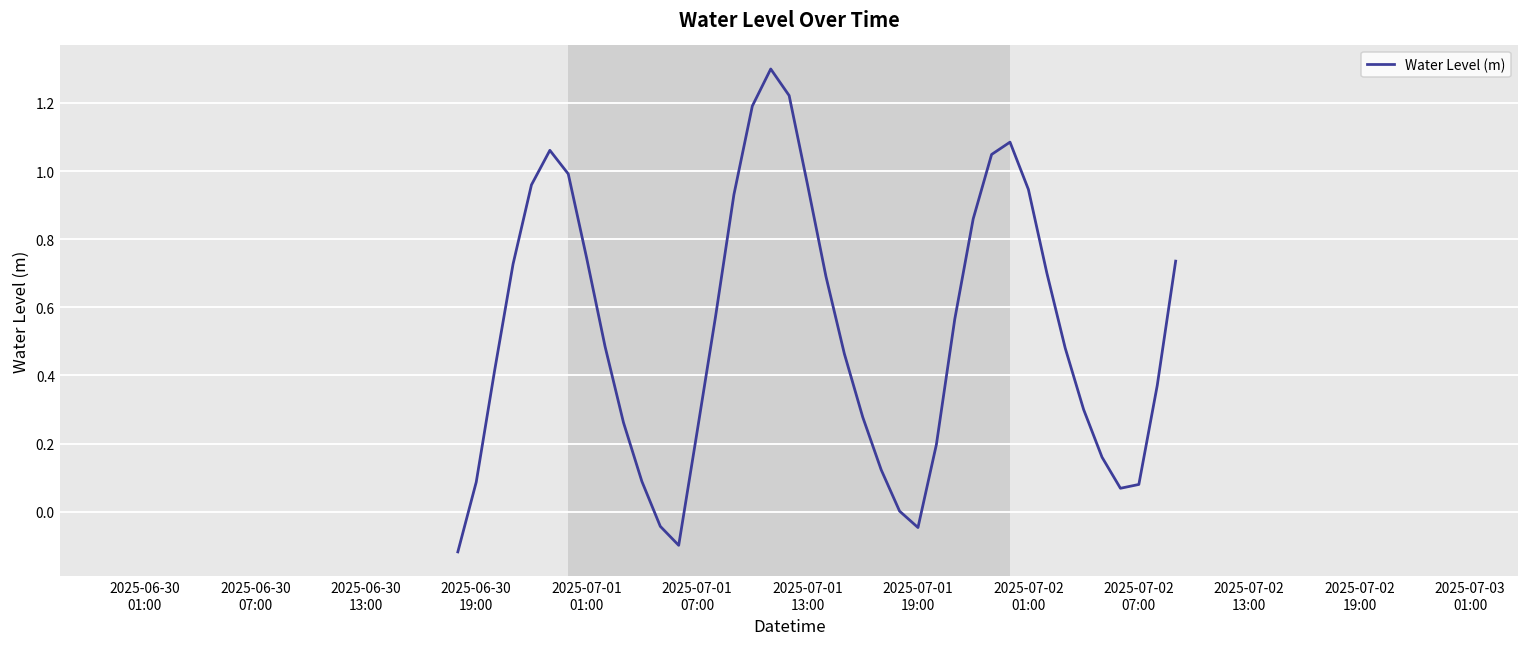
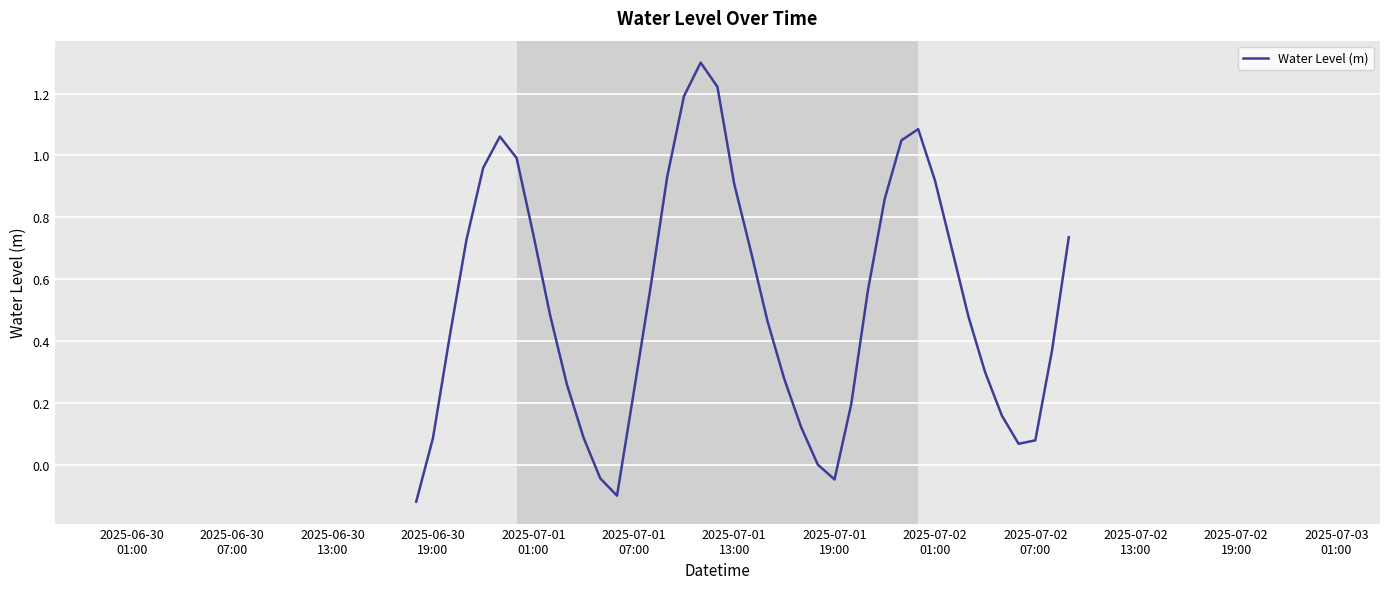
2025-07-01 13:00: 0.96 -> 0.91
2025-07-02 01:00: 0.95 -> 0.92
